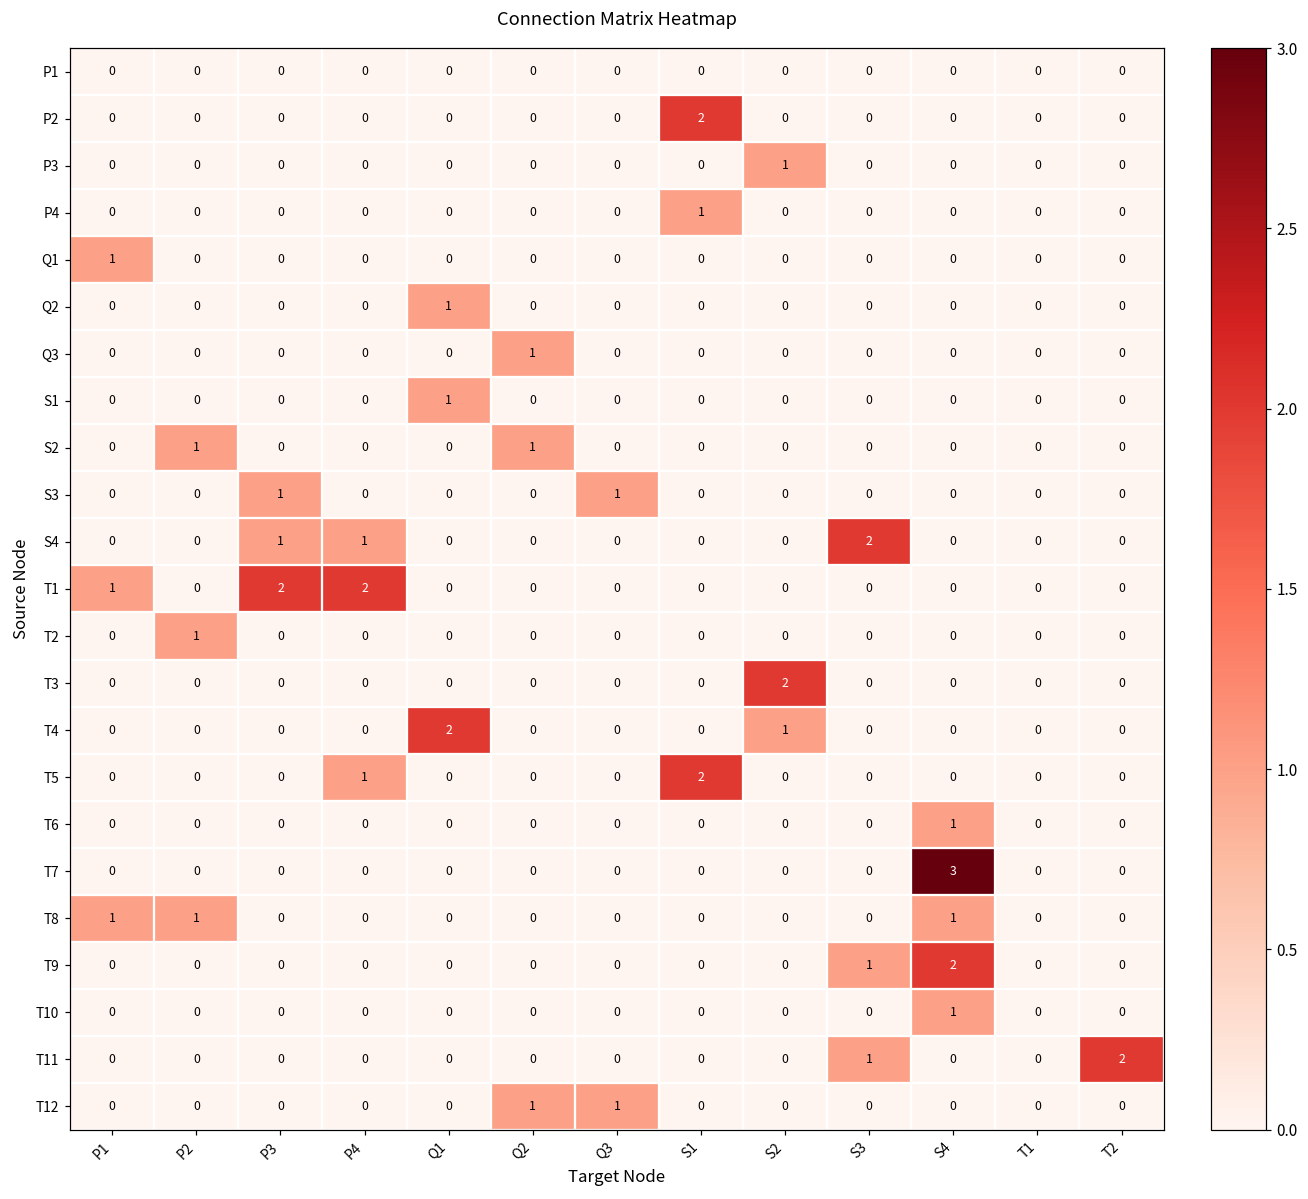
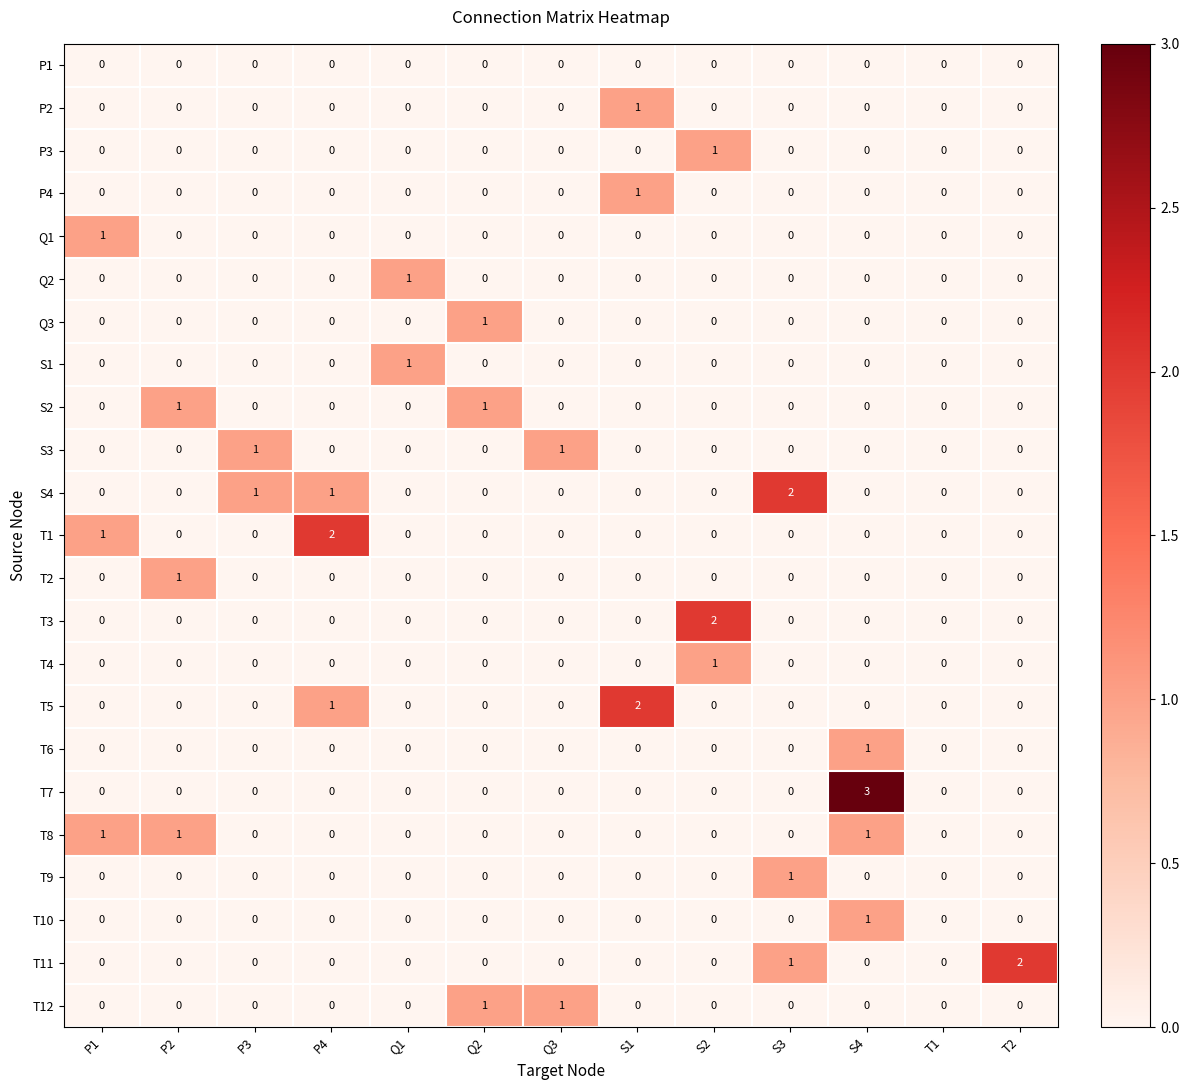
P2, S1: 2 -> 1
T1, P3: 2 -> 0
T4, Q1: 2 -> 0
T9, S4: 2 -> 0
